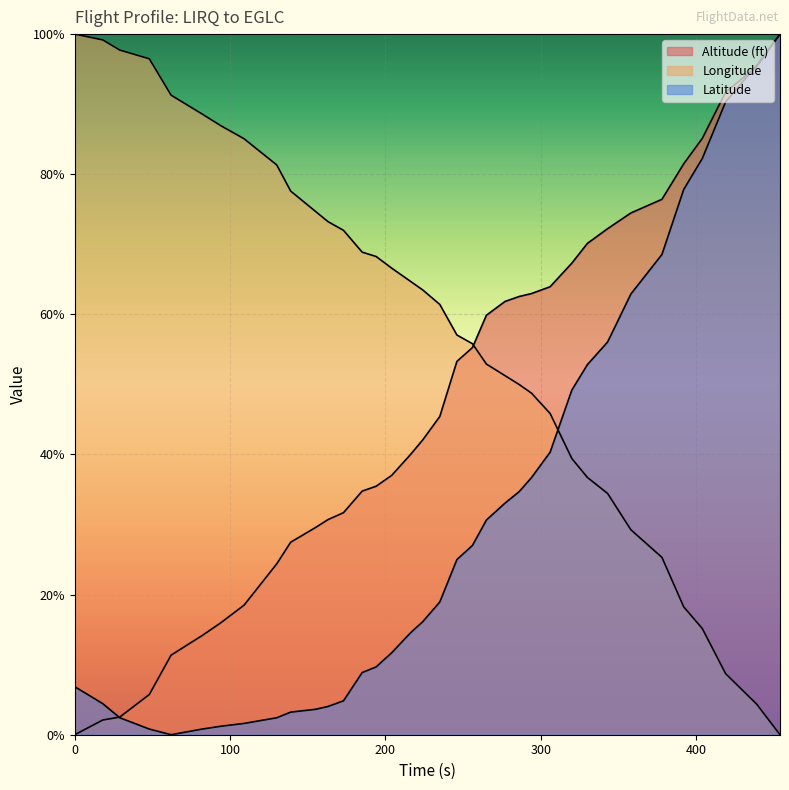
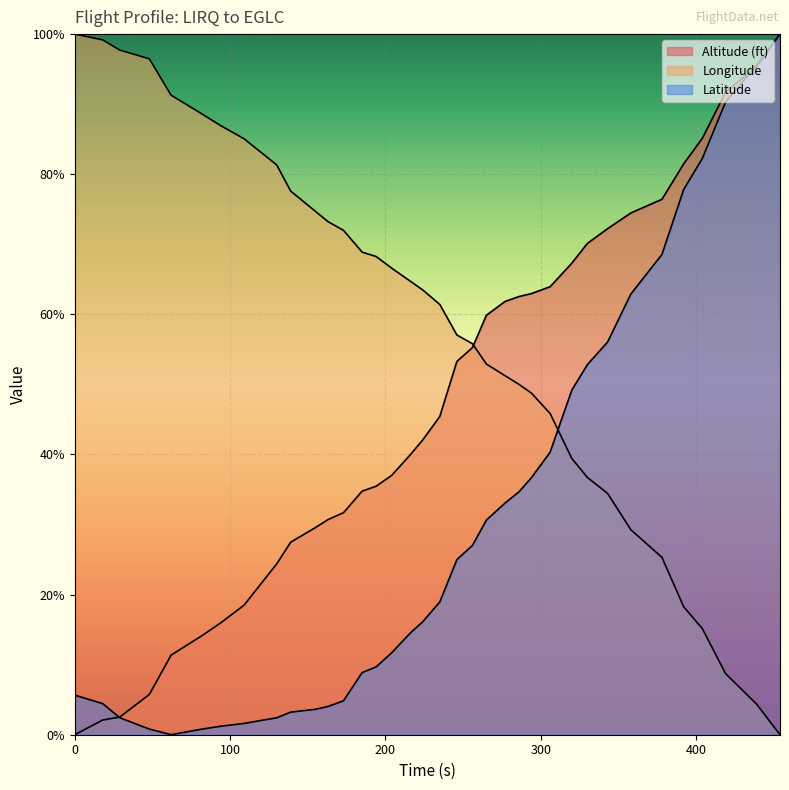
Latitude, 0: 7% -> 6%
